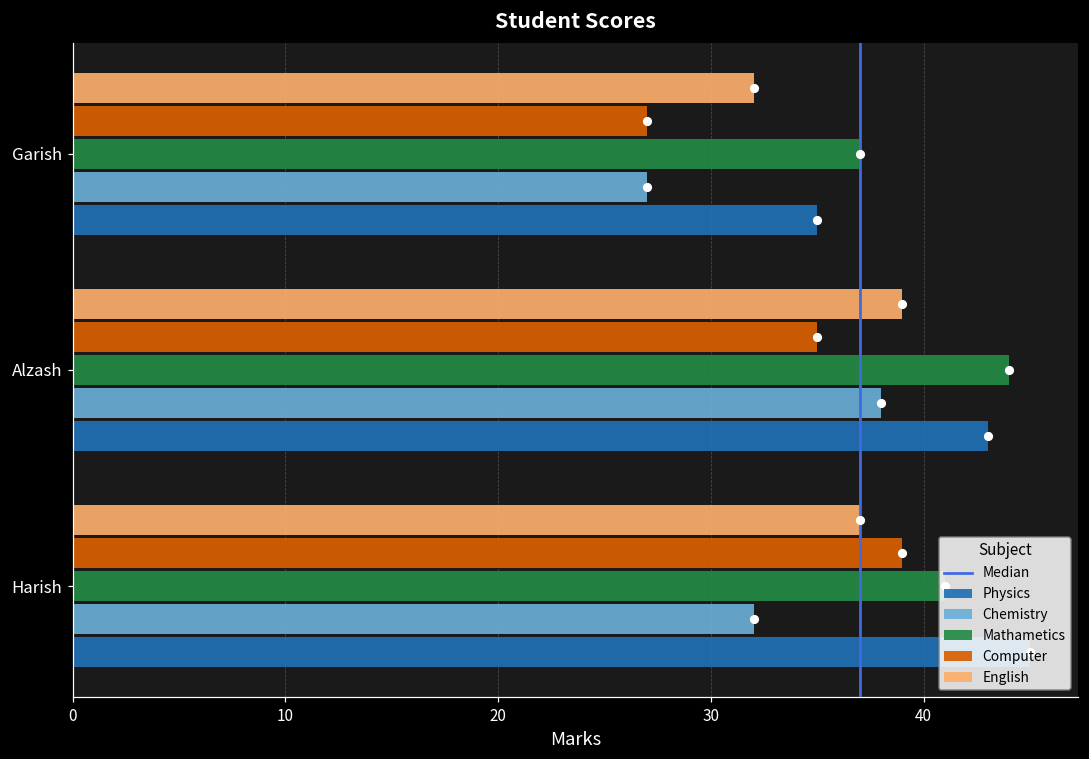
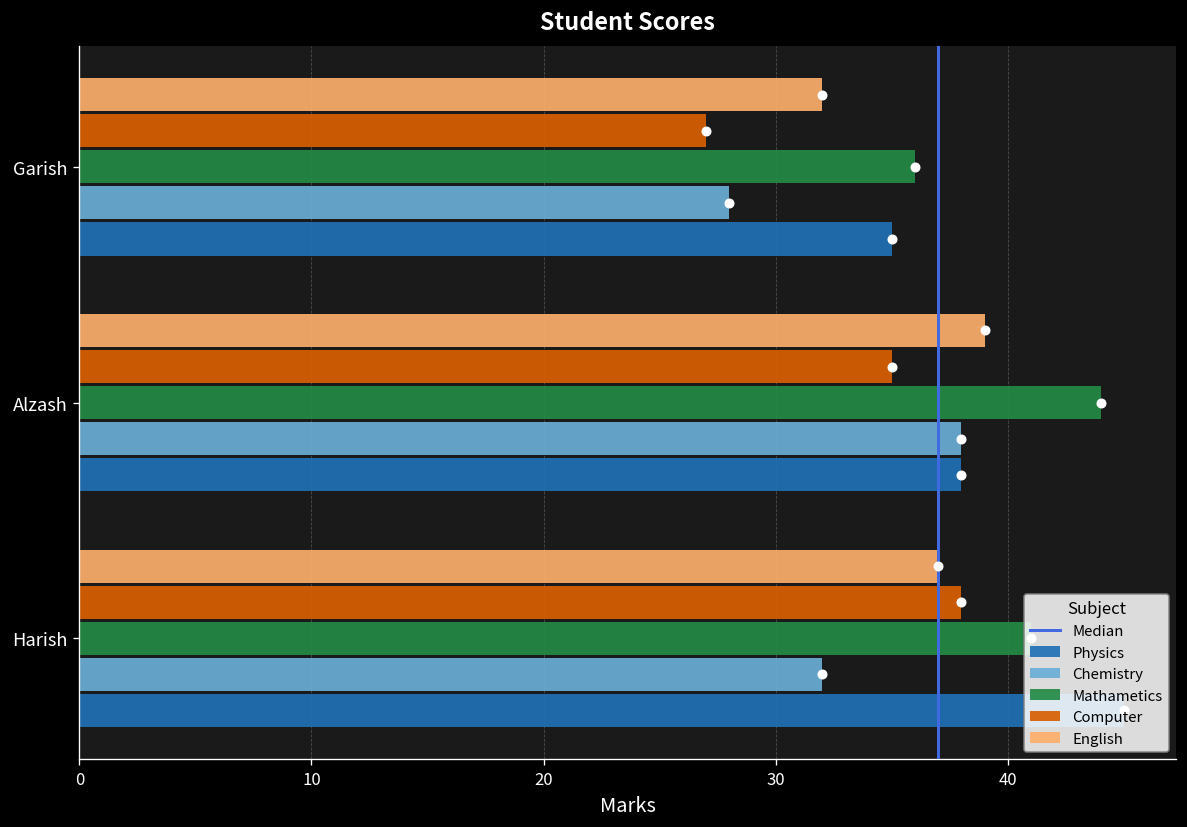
Mathametics, Garish: 37 -> 36
Chemistry, Garish: 27 -> 28
Physics, Alzash: 43 -> 38
Computer, Harish: 39 -> 38
